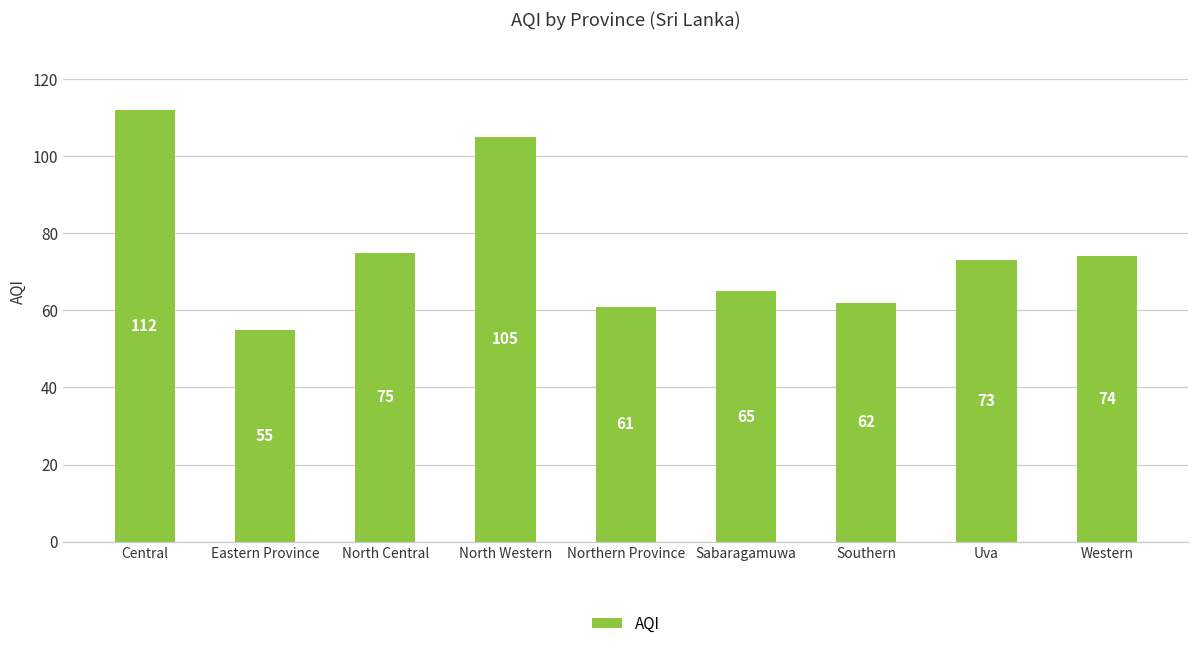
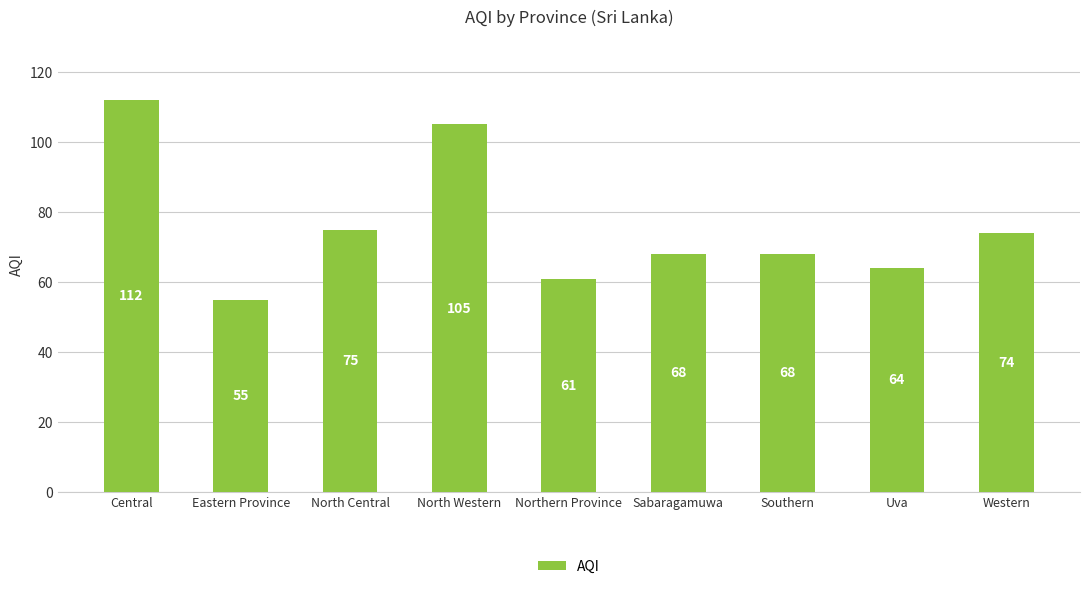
Sabaragamuwa: 65 -> 68
Southern: 62 -> 68
Uva: 73 -> 64
